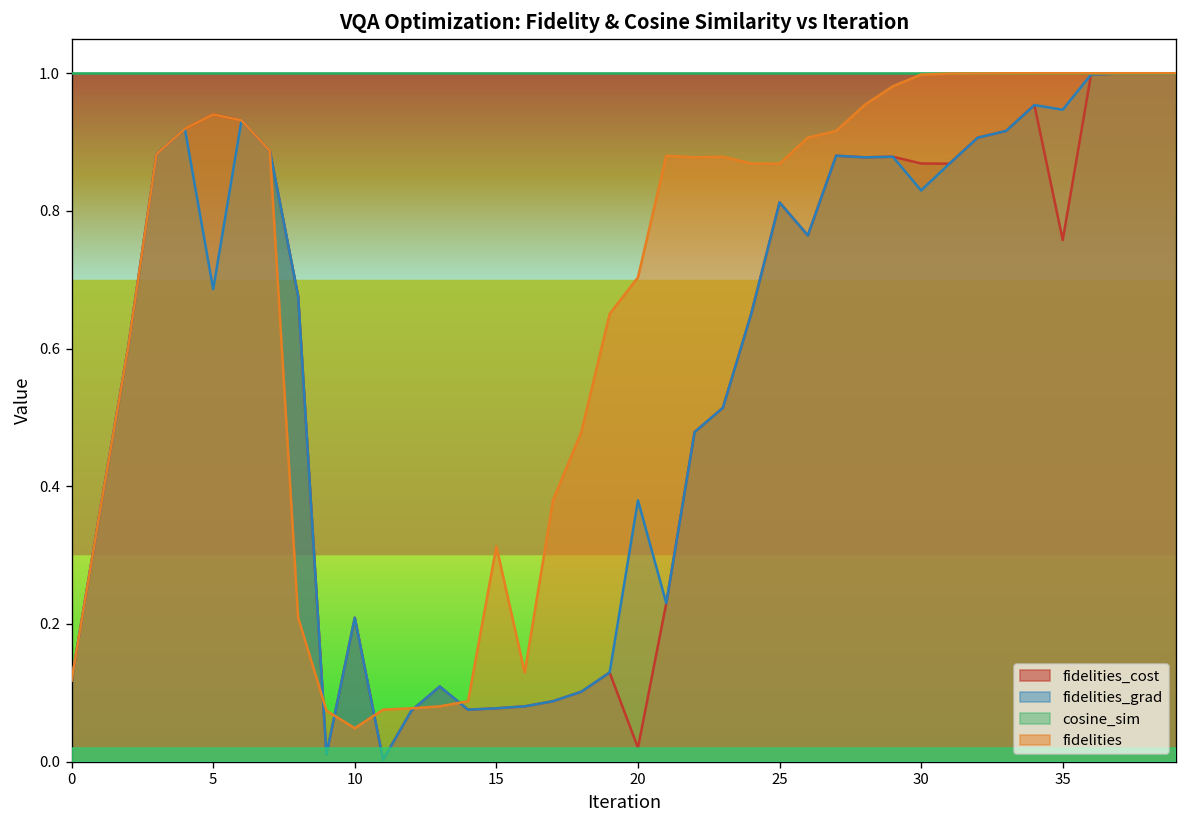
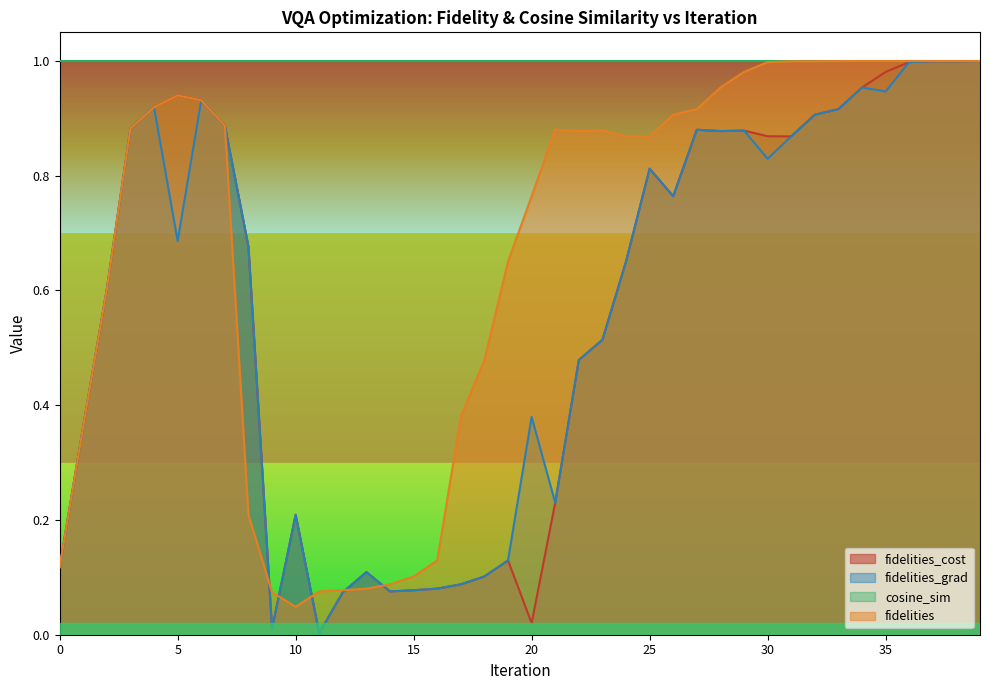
fidelities, 15: 0.31 -> 0.10
fidelities, 20: 0.70 -> 0.76
fidelities_cost, 35: 0.76 -> 0.98
